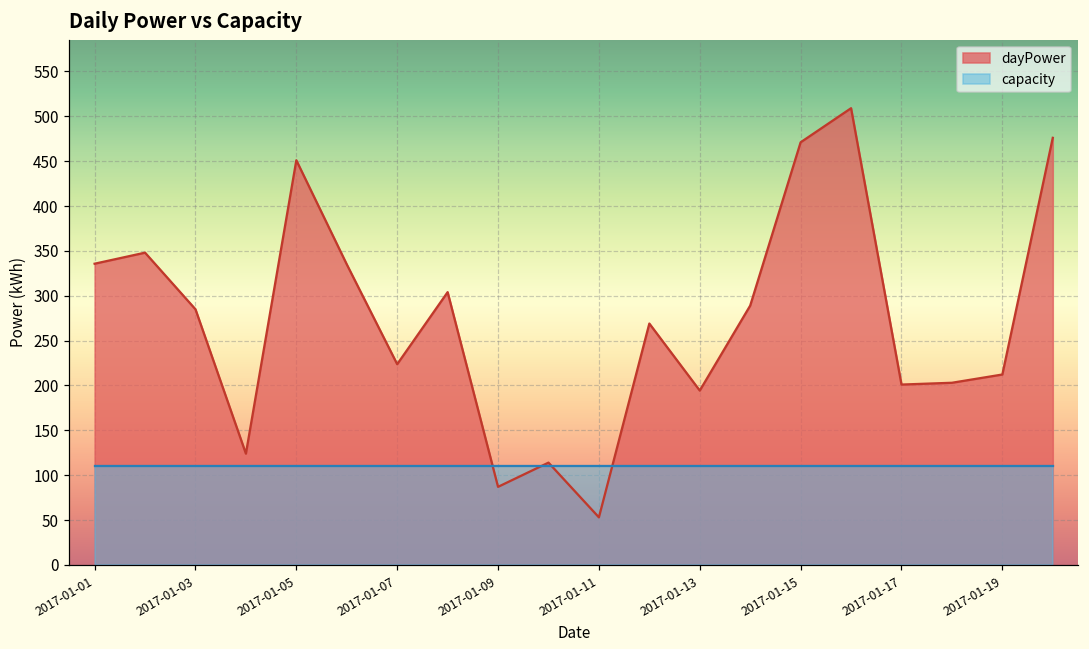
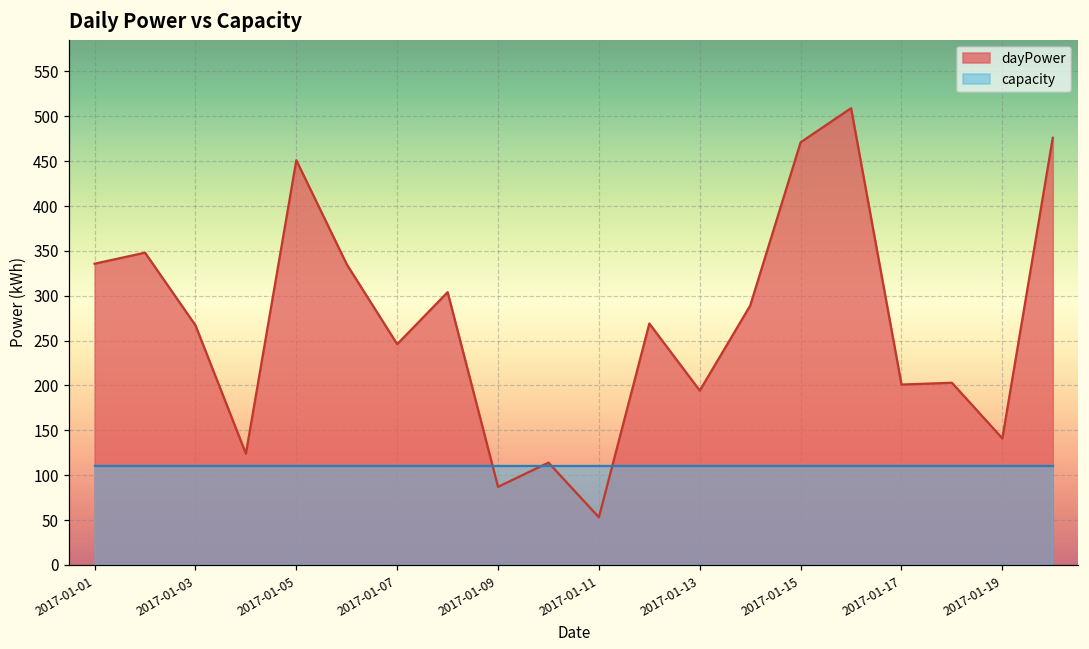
dayPower, 2017-01-03: 280 -> 270
dayPower, 2017-01-07: 220 -> 250
dayPower, 2017-01-19: 210 -> 140
